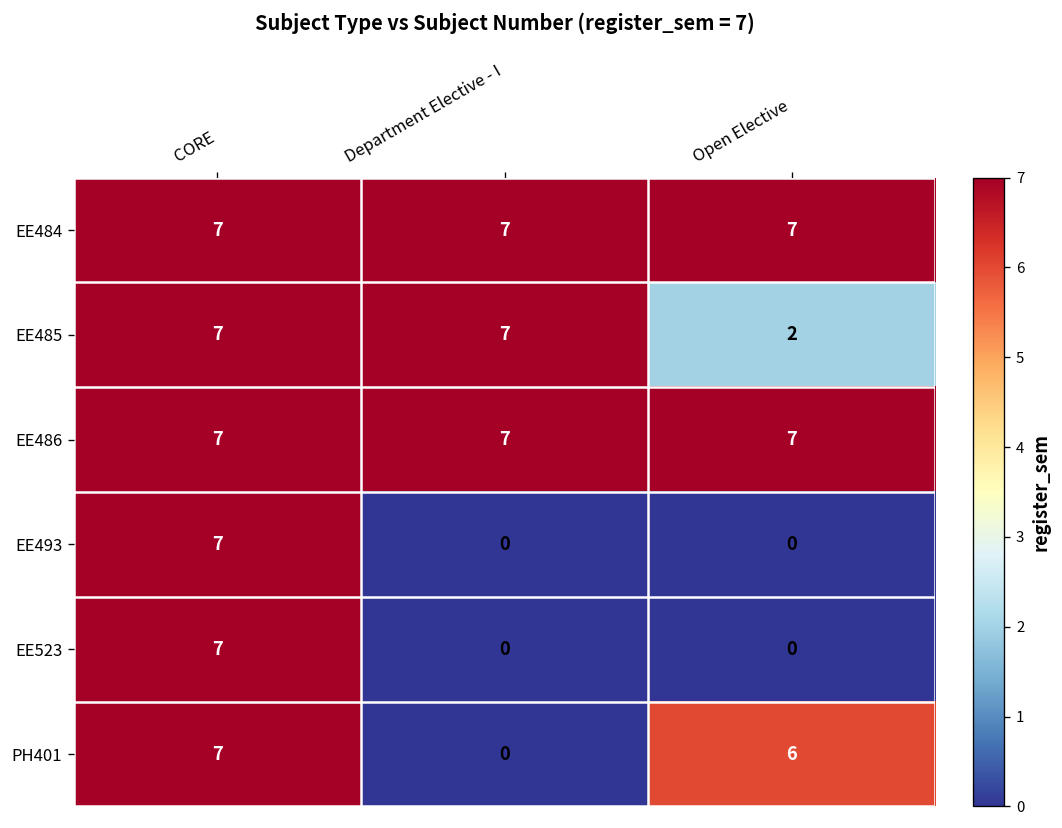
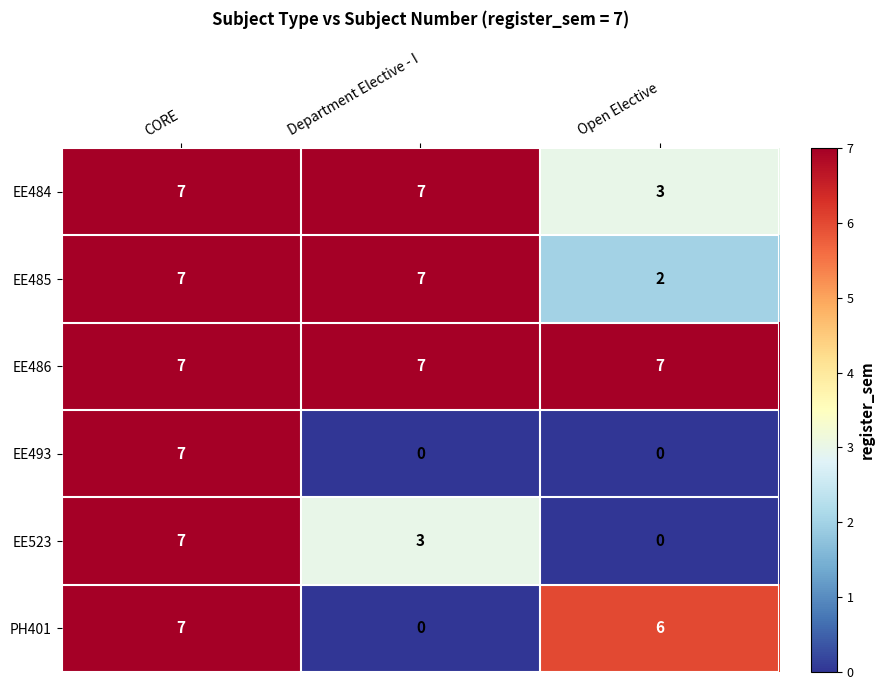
EE484, Open Elective: 7 -> 3
EE523, Department Elective - I: 0 -> 3
